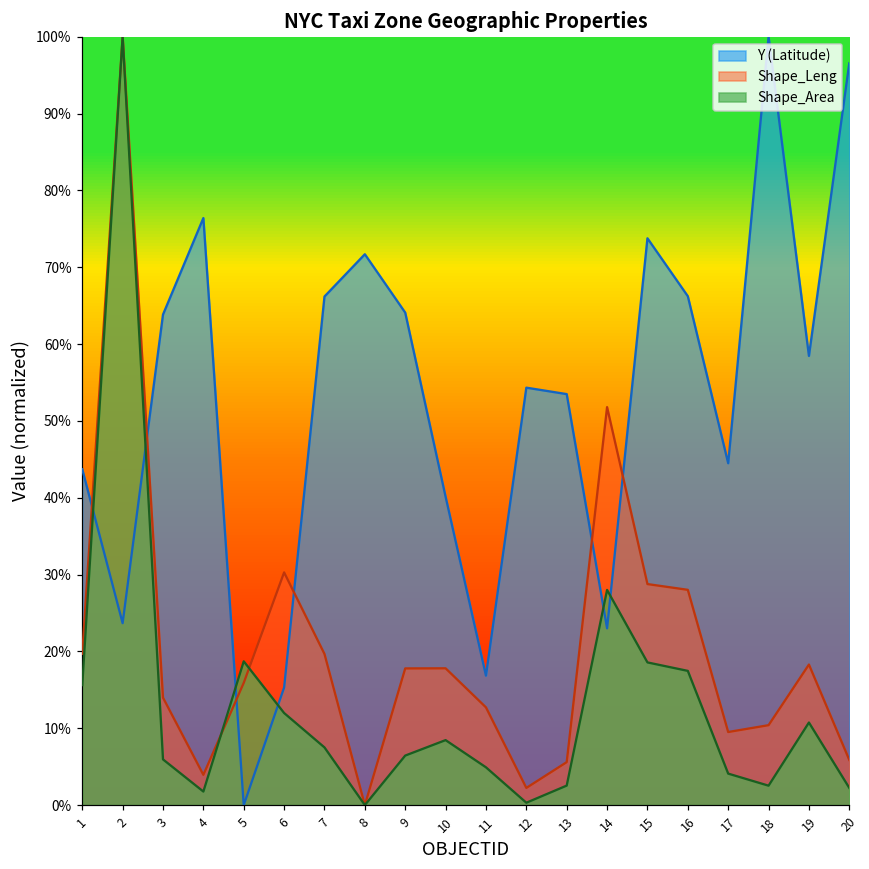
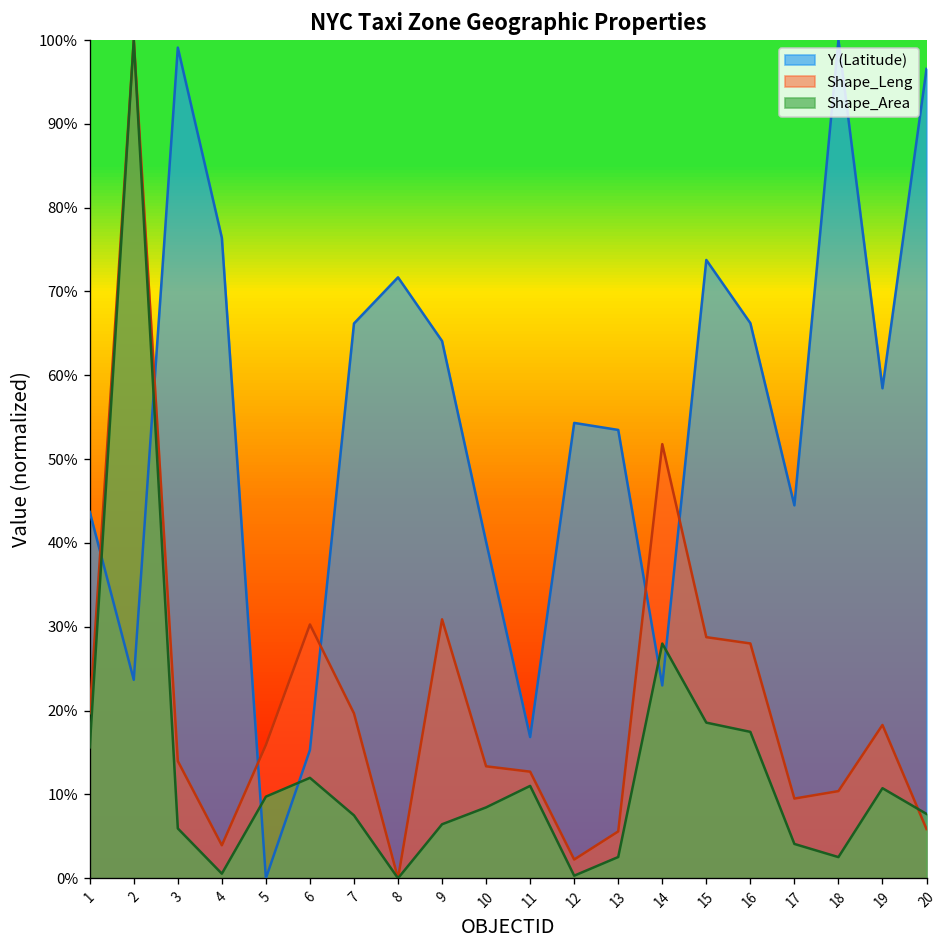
Y (Latitude), 3: 64% -> 99%
Shape_Area, 4: 2% -> 1%
Shape_Area, 5: 19% -> 10%
Shape_Leng, 9: 18% -> 31%
Shape_Leng, 10: 18% -> 13%
Shape_Area, 11: 5% -> 11%
Shape_Area, 20: 2% -> 8%
